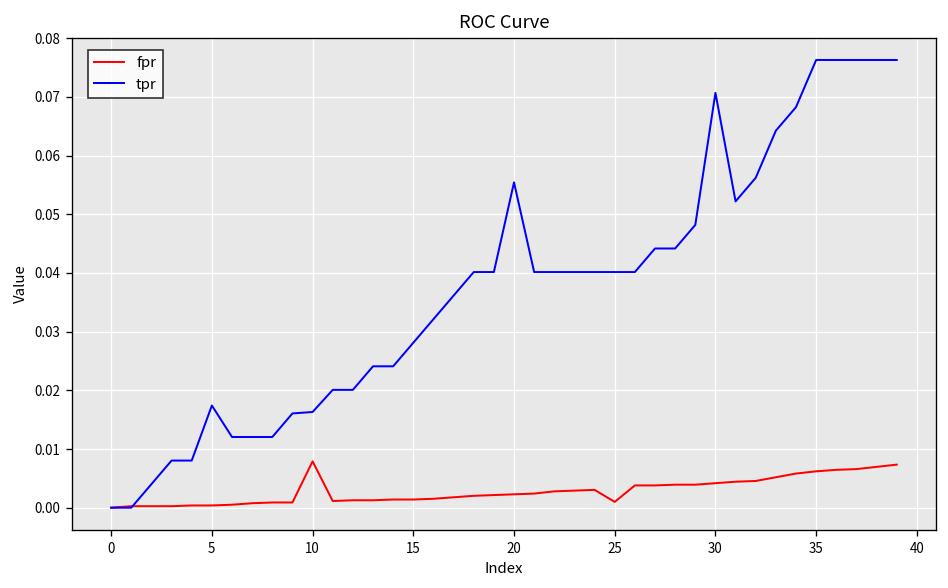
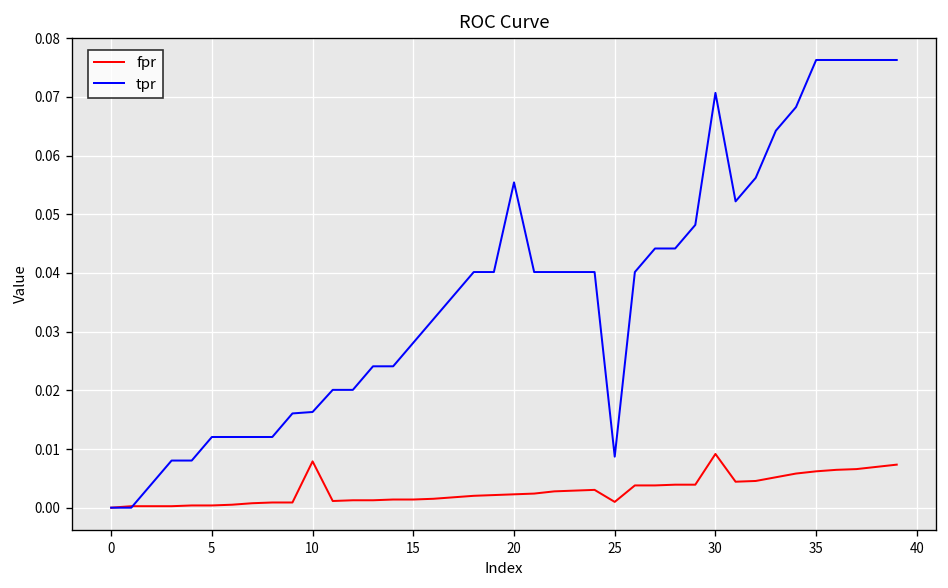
tpr, 5: 0.017 -> 0.012
tpr, 25: 0.040 -> 0.009
fpr, 30: 0.004 -> 0.009
